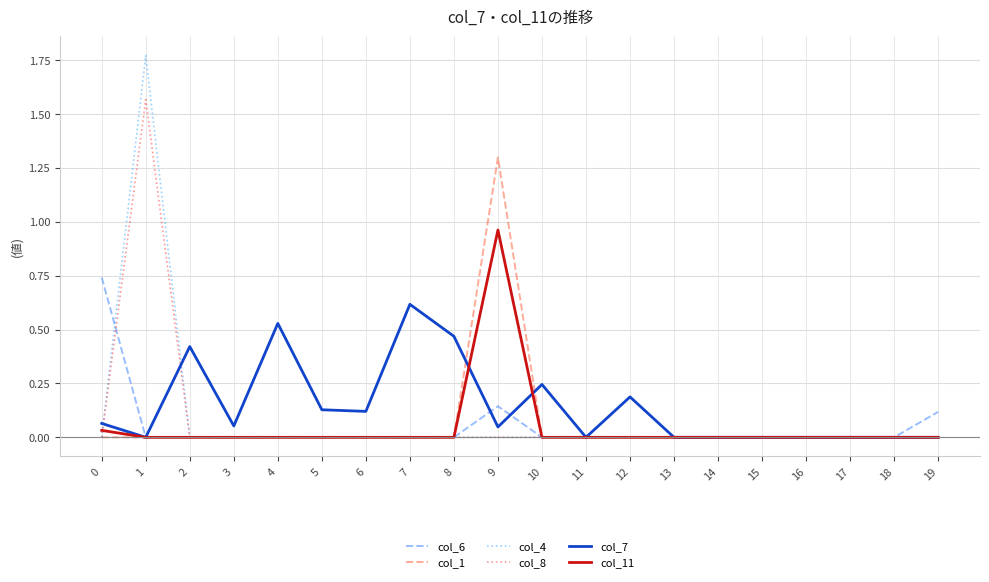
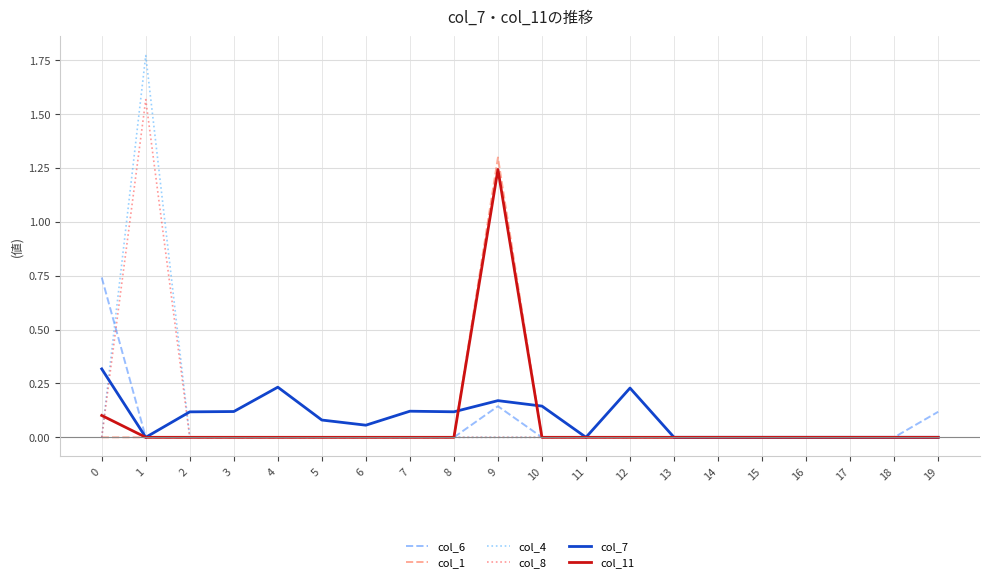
col_7, 0: 0.06 -> 0.32
col_11, 0: 0.03 -> 0.10
col_7, 2: 0.42 -> 0.12
col_7, 3: 0.05 -> 0.12
col_7, 4: 0.53 -> 0.23
col_7, 5: 0.13 -> 0.08
col_7, 6: 0.12 -> 0.06
col_7, 7: 0.62 -> 0.12
col_7, 8: 0.47 -> 0.12
col_7, 9: 0.05 -> 0.17
col_11, 9: 0.96 -> 1.24
col_7, 10: 0.25 -> 0.14
col_7, 12: 0.19 -> 0.23
